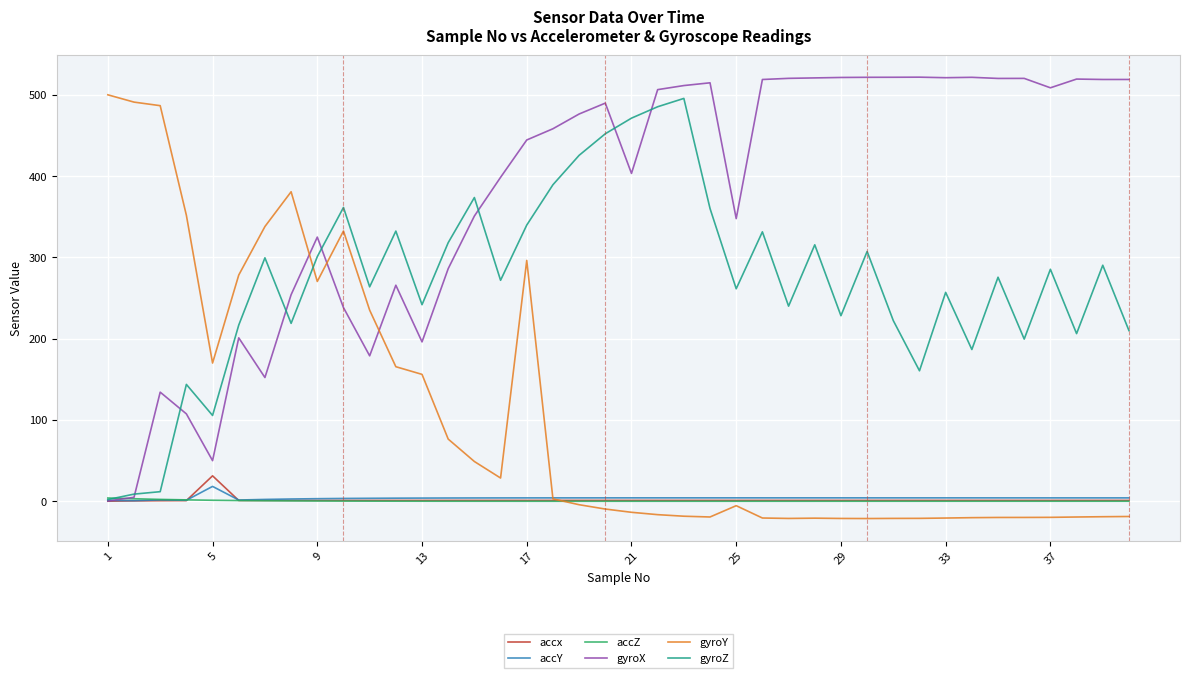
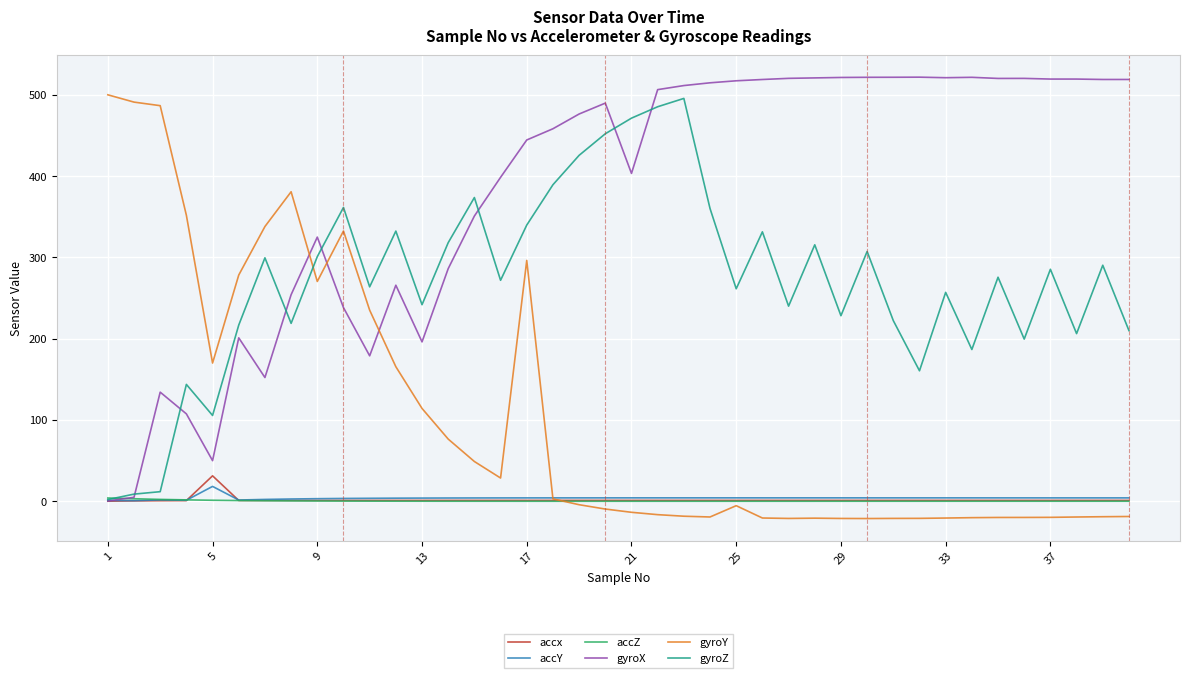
gyroY, 13: 160 -> 110
gyroX, 25: 350 -> 520
gyroX, 37: 510 -> 520
